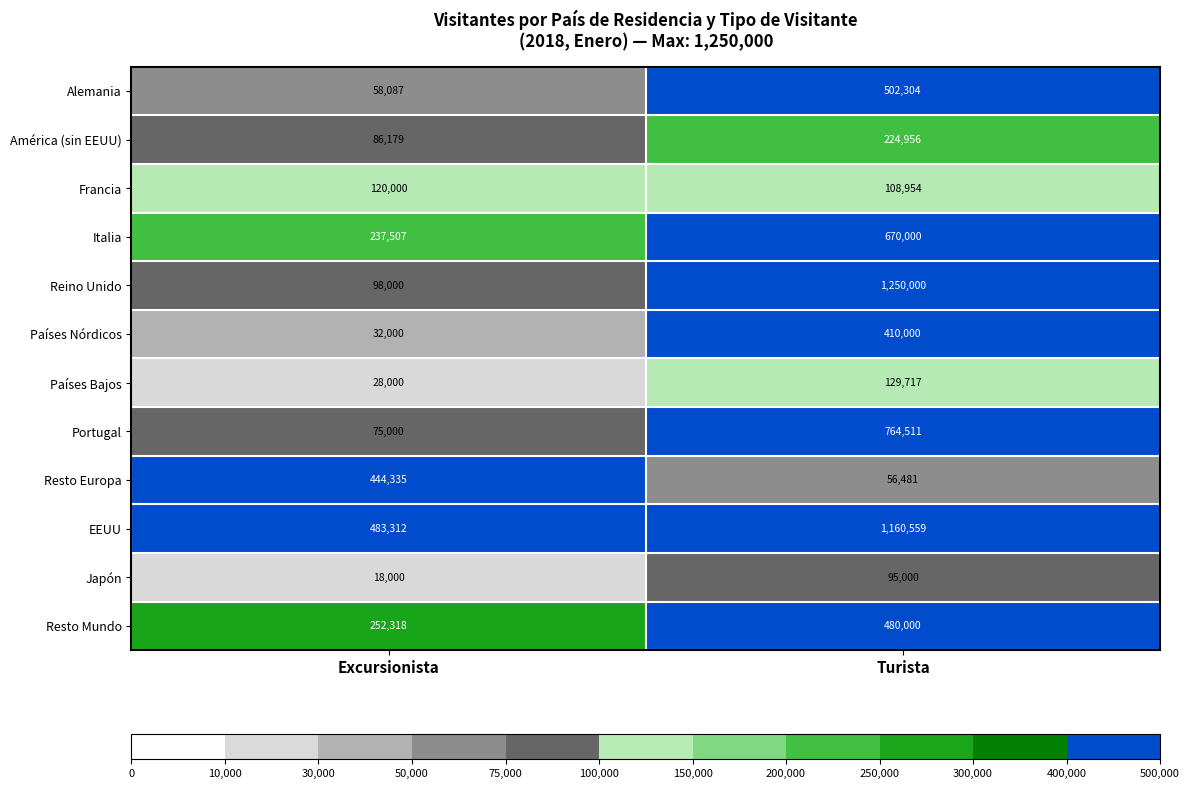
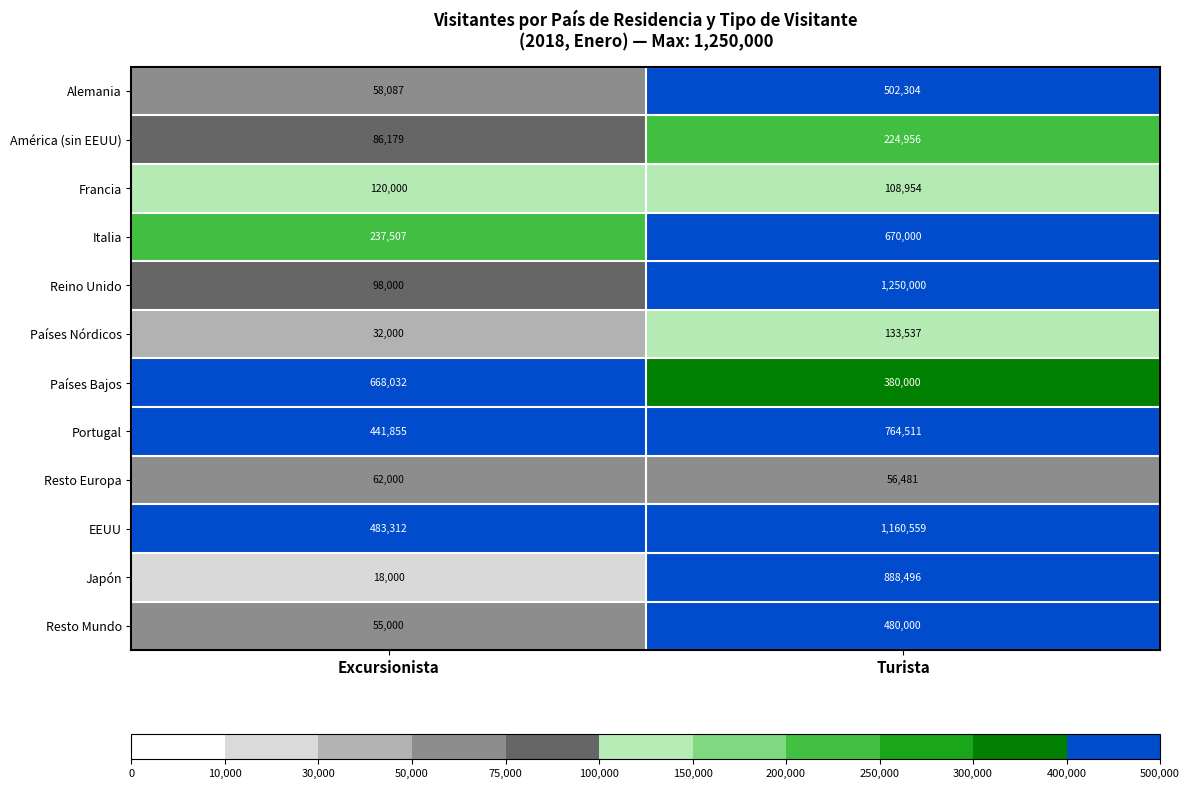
Países Nórdicos, Turista: 410,000 -> 133,537
Países Bajos, Excursionista: 28,000 -> 668,032
Países Bajos, Turista: 129,717 -> 380,000
Portugal, Excursionista: 75,000 -> 441,855
Resto Europa, Excursionista: 444,335 -> 62,000
Japón, Turista: 95,000 -> 888,496
Resto Mundo, Excursionista: 252,318 -> 55,000
